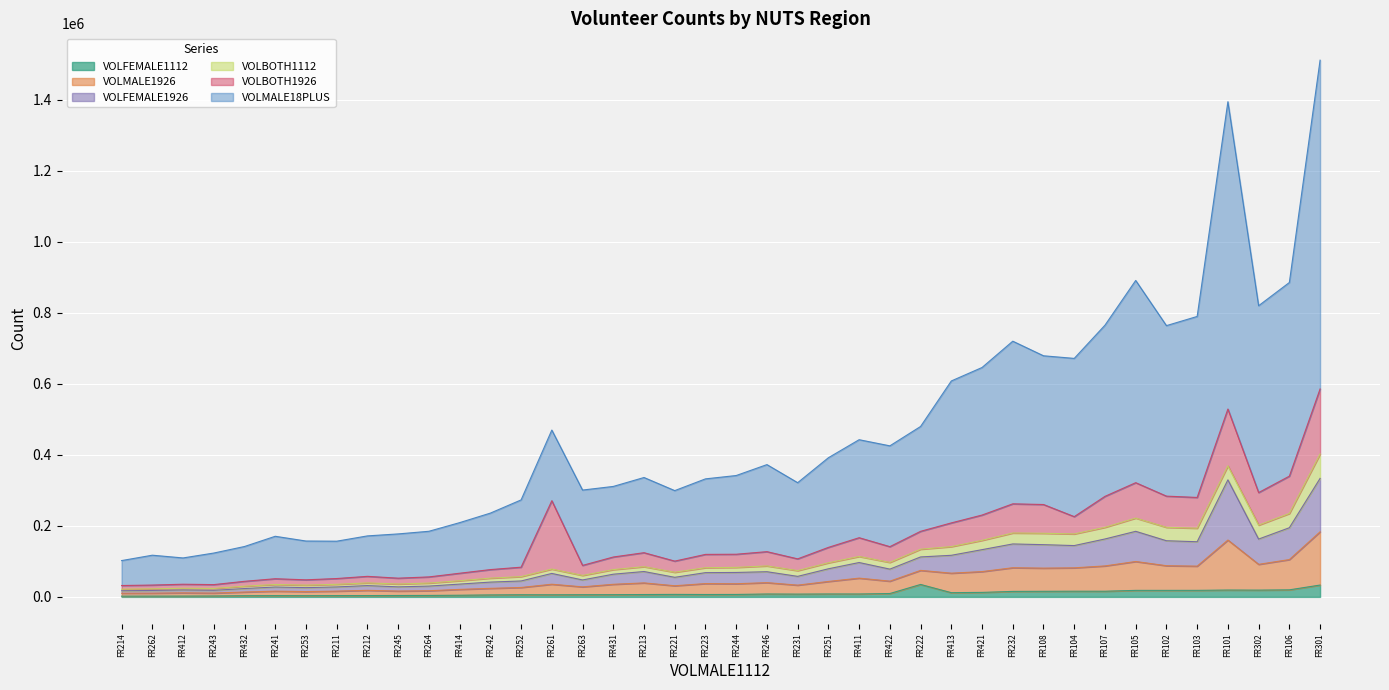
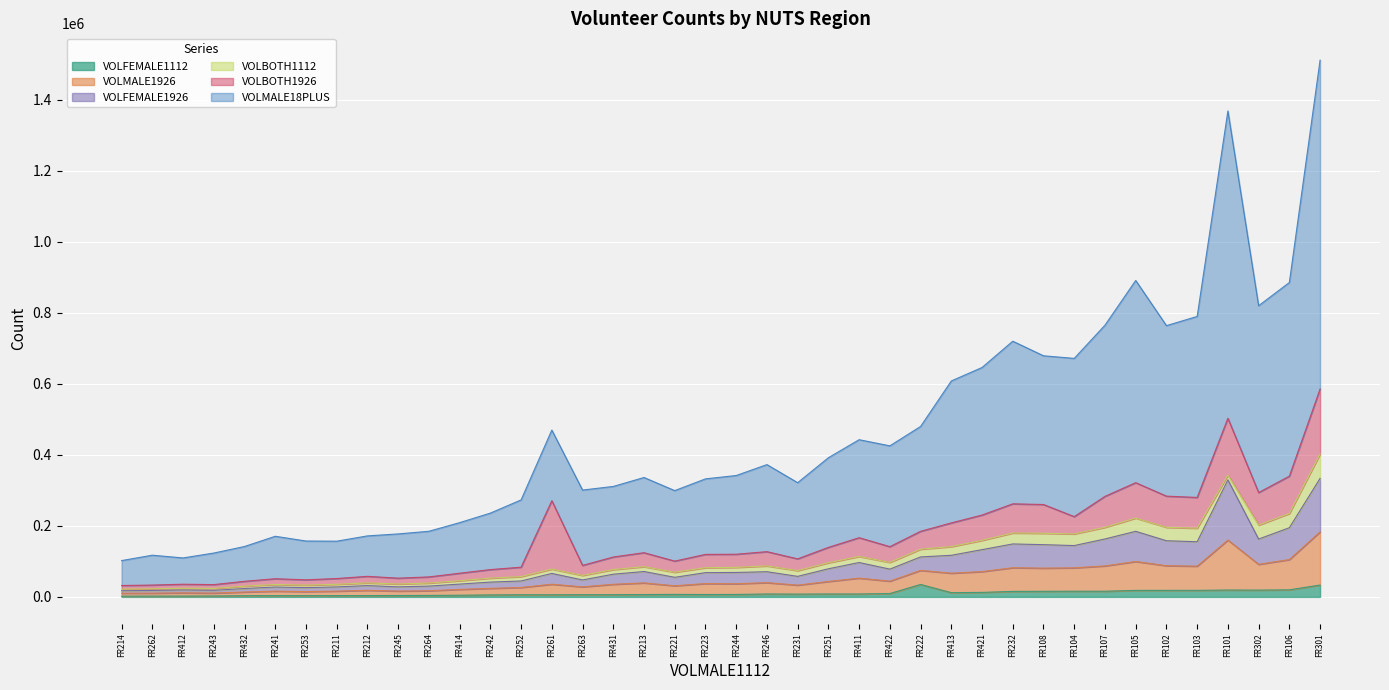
VOLBOTH1112, FR101: 40000 -> 10000
